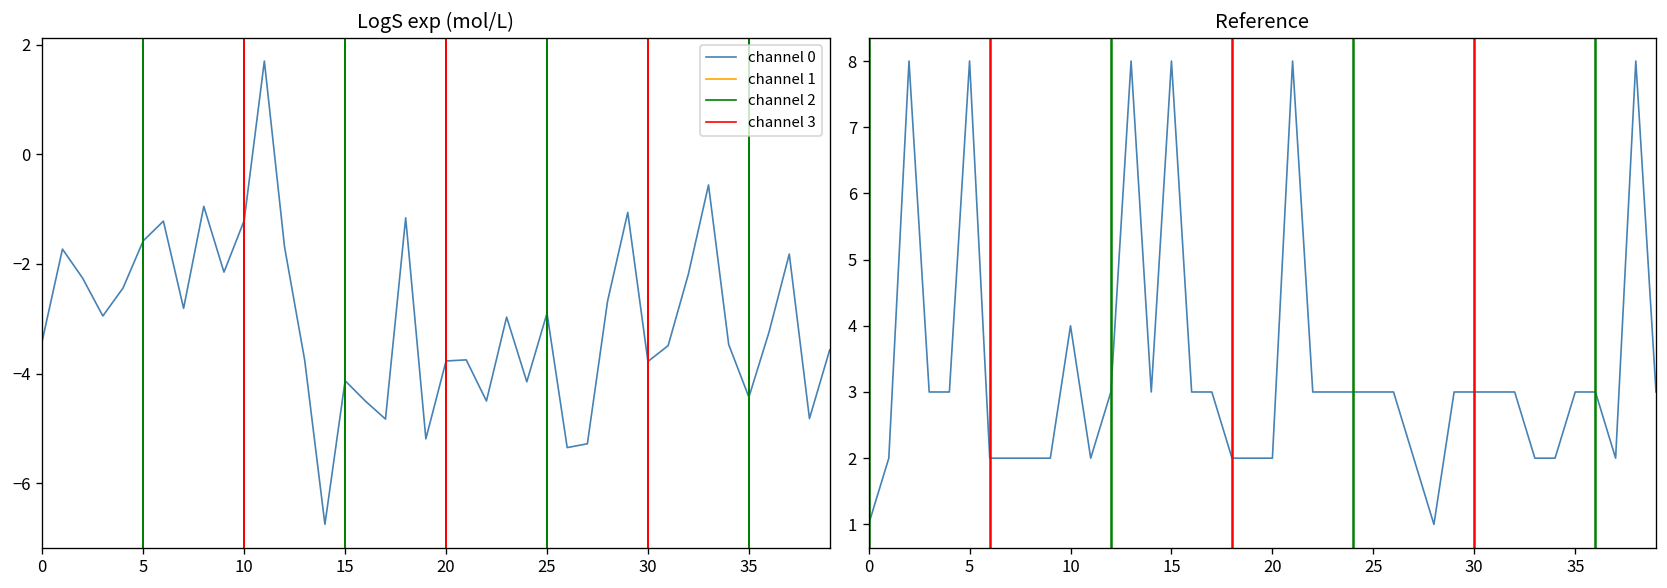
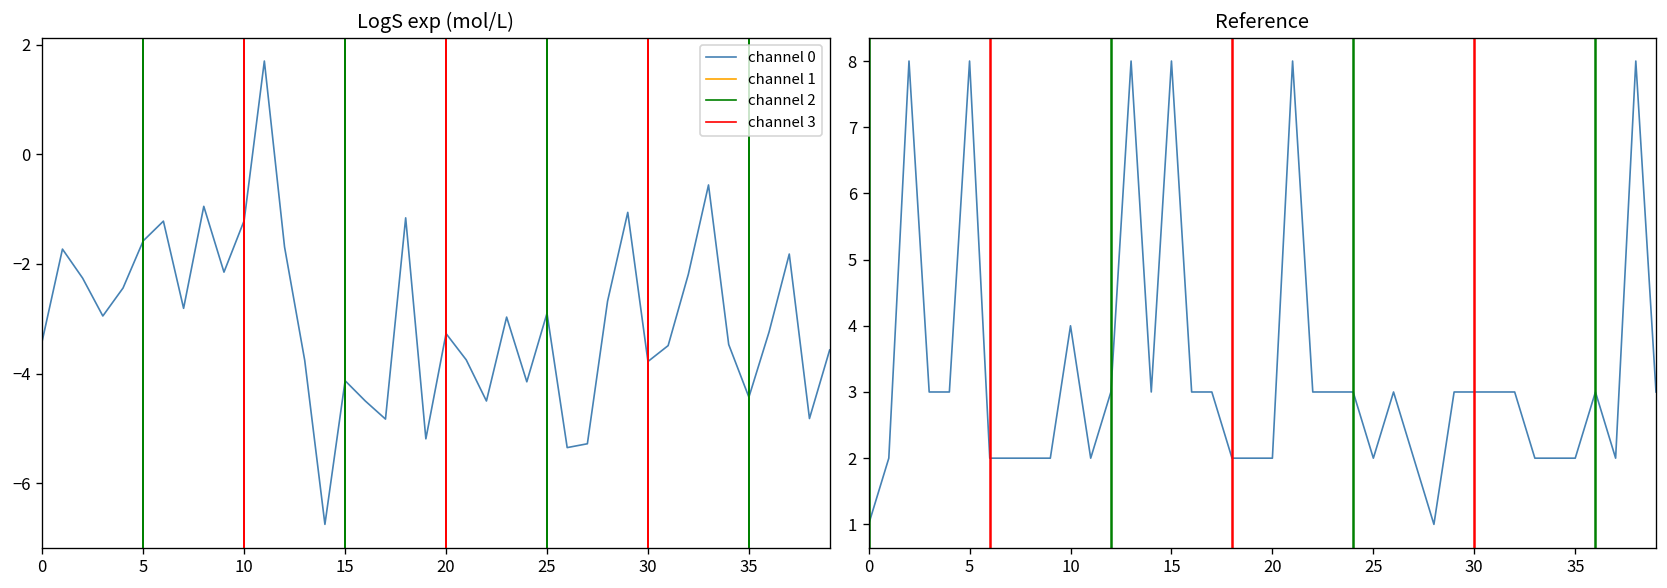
LogS exp (mol/L), 20: -3.8 -> -3.3
Reference, 25: 3 -> 2
Reference, 35: 3 -> 2
